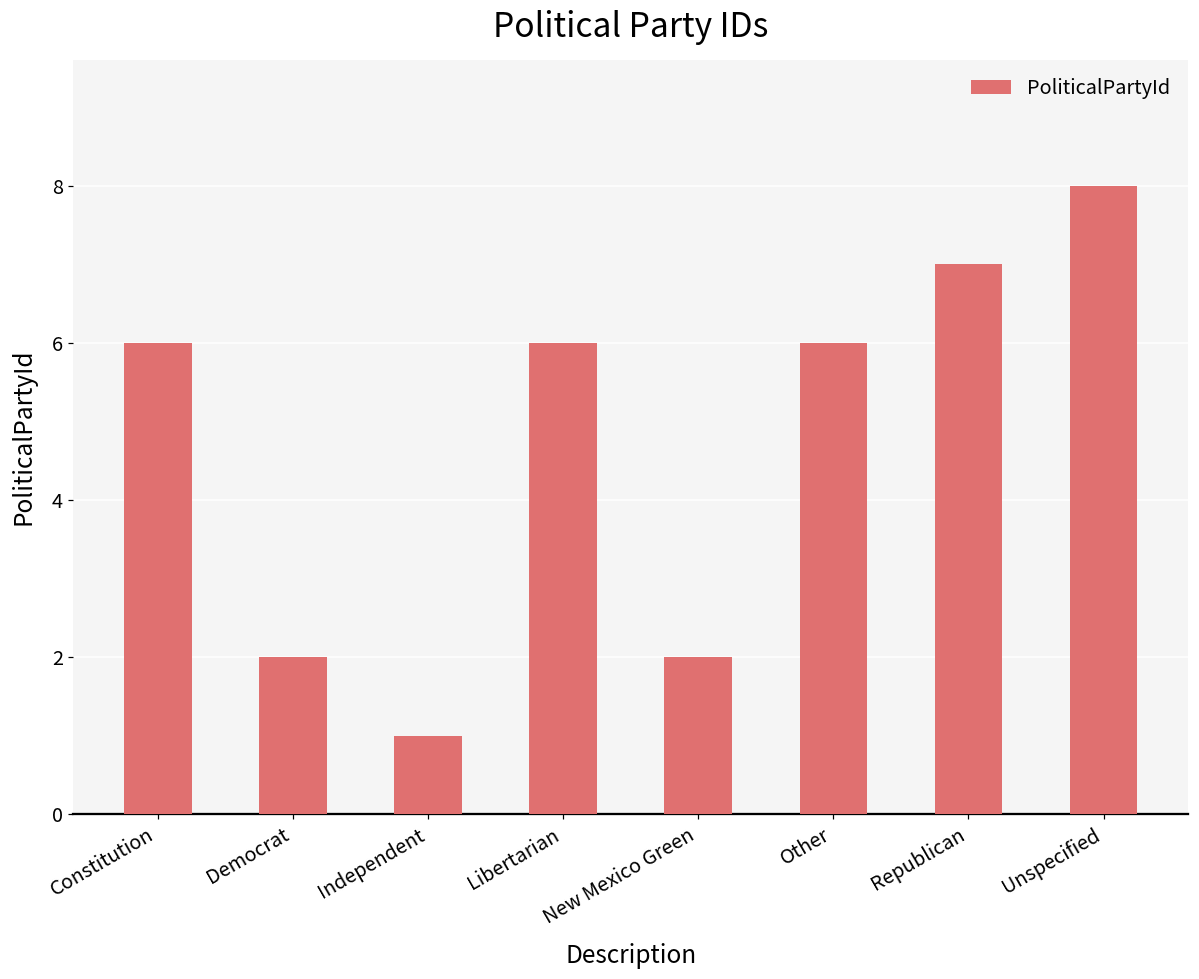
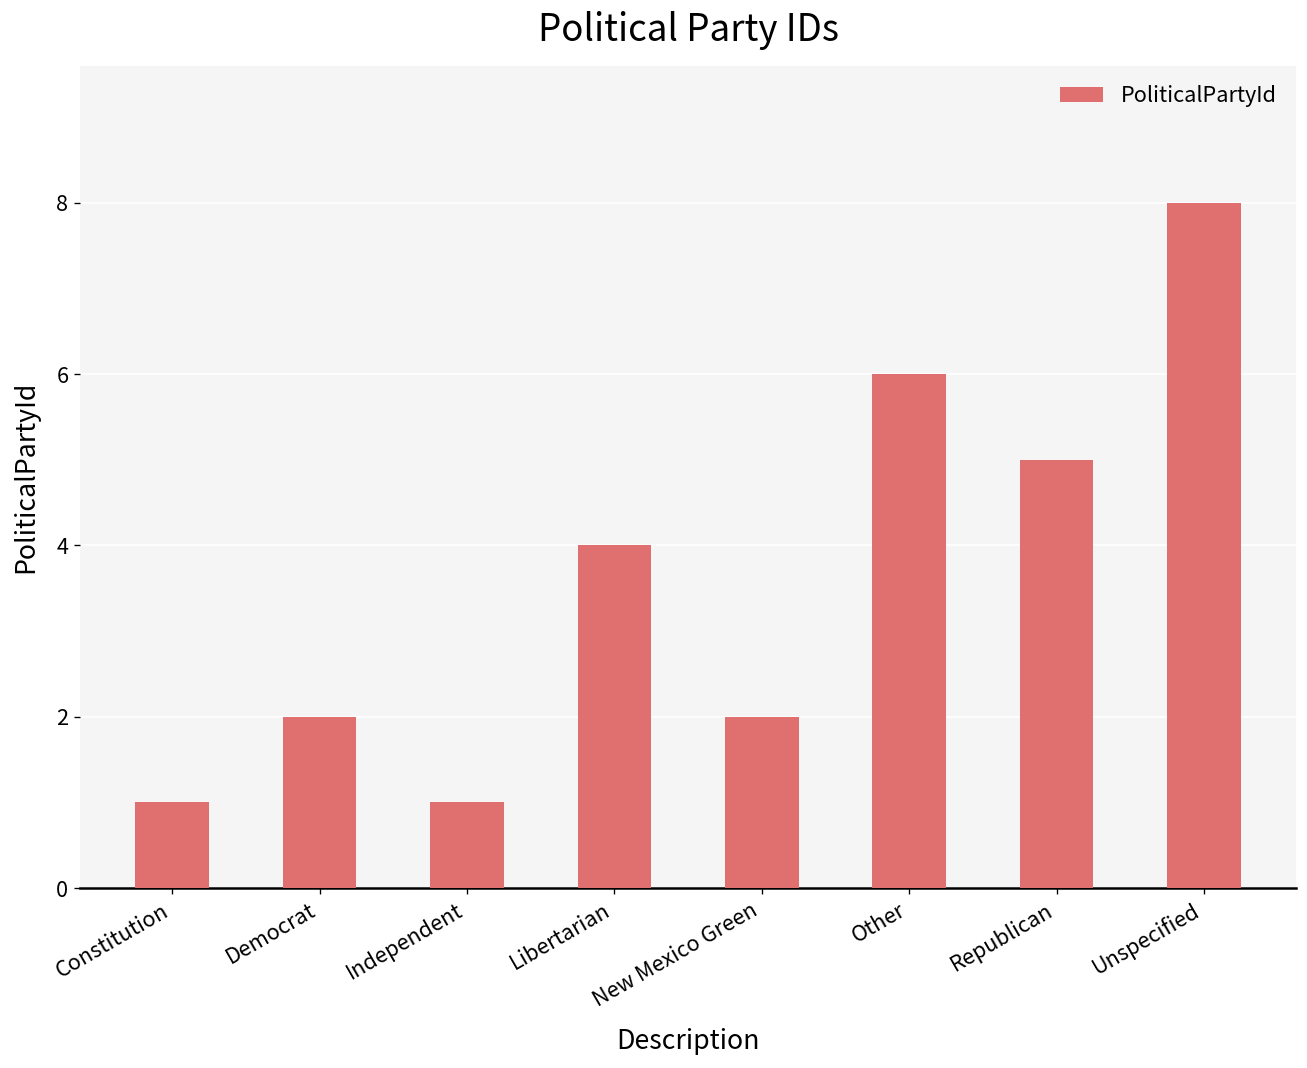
Constitution: 6 -> 1
Libertarian: 6 -> 4
Republican: 7 -> 5
